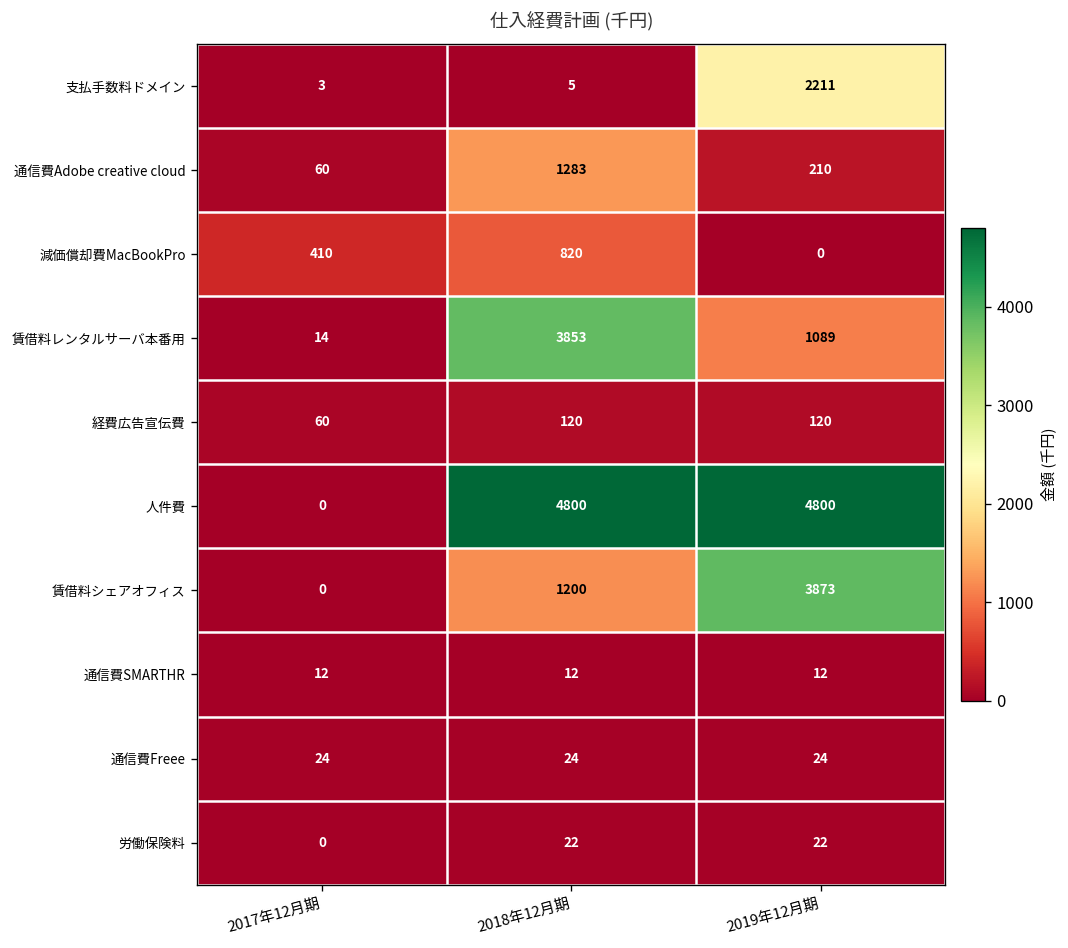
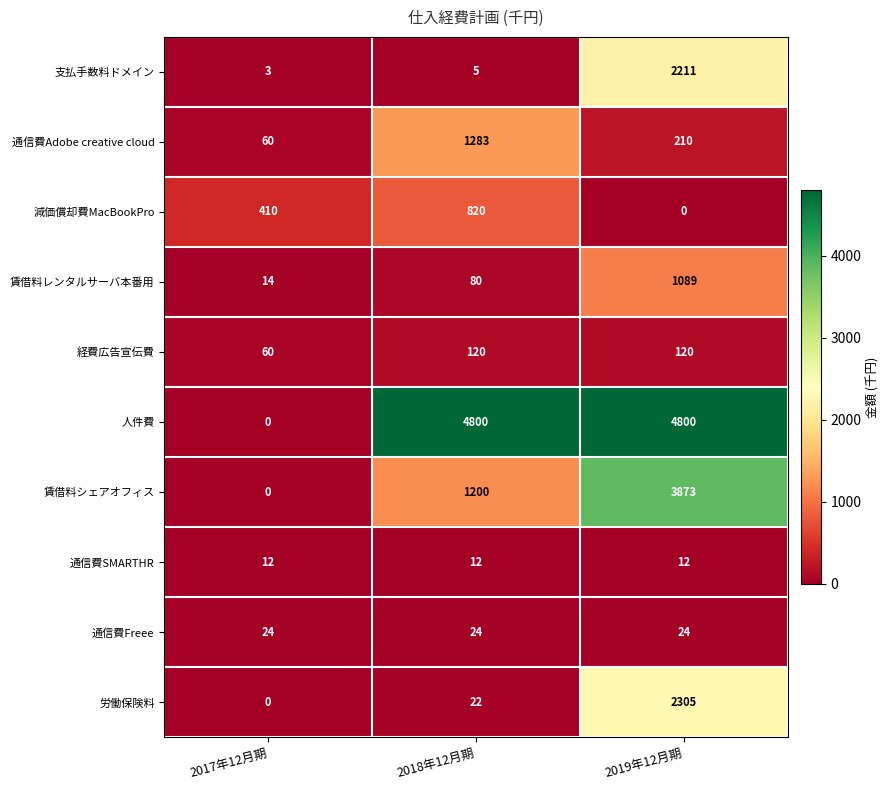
賃借料レンタルサーバ本番用, 2018年12月期: 3853 -> 80
労働保険料, 2019年12月期: 22 -> 2305
